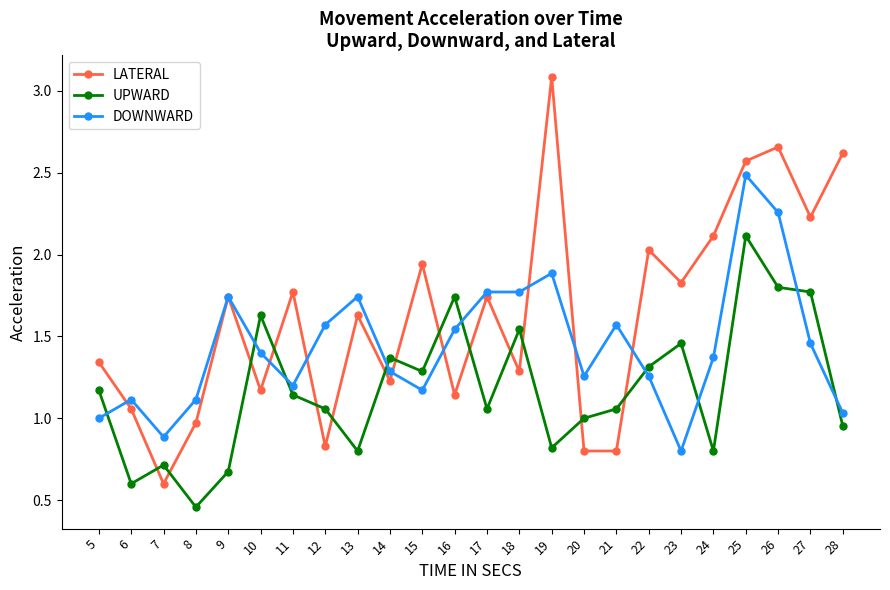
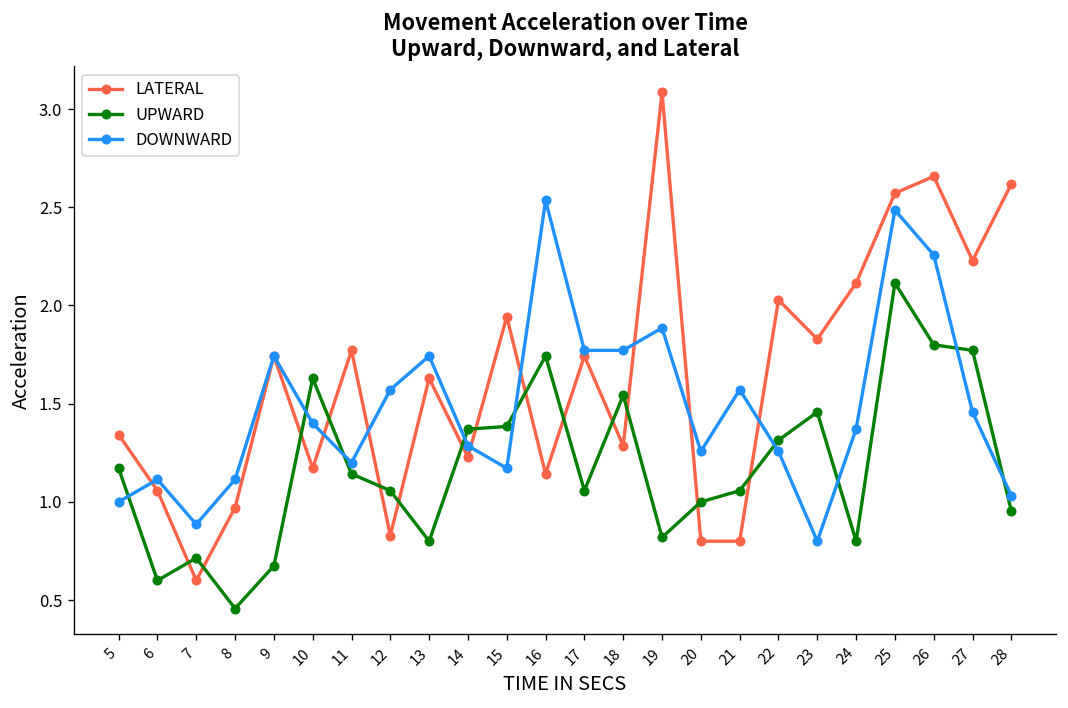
UPWARD, 15: 1.29 -> 1.38
DOWNWARD, 16: 1.54 -> 2.53
